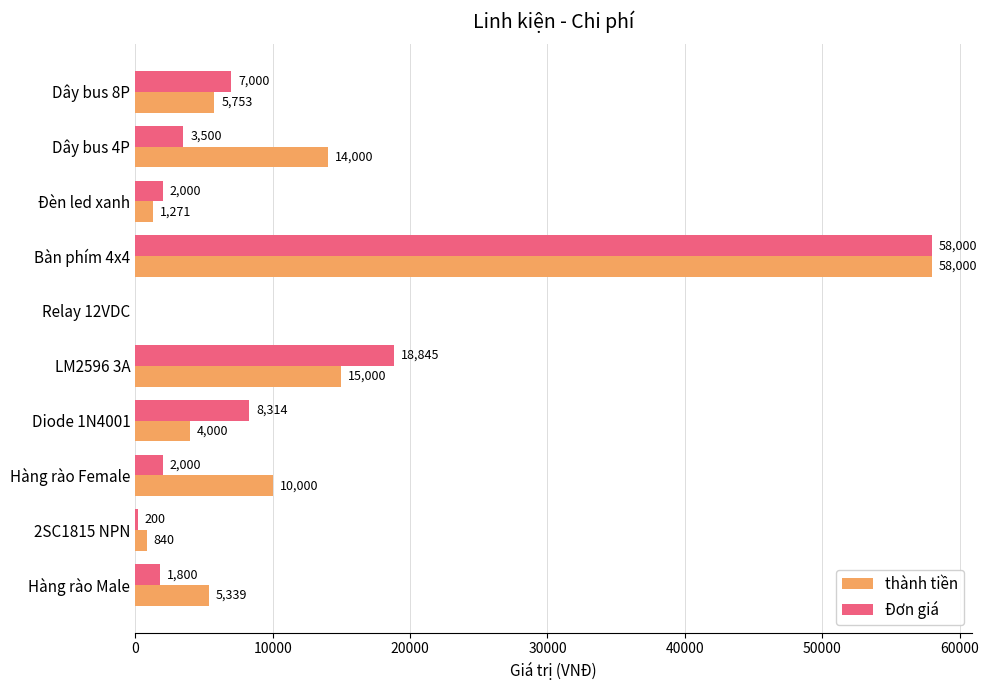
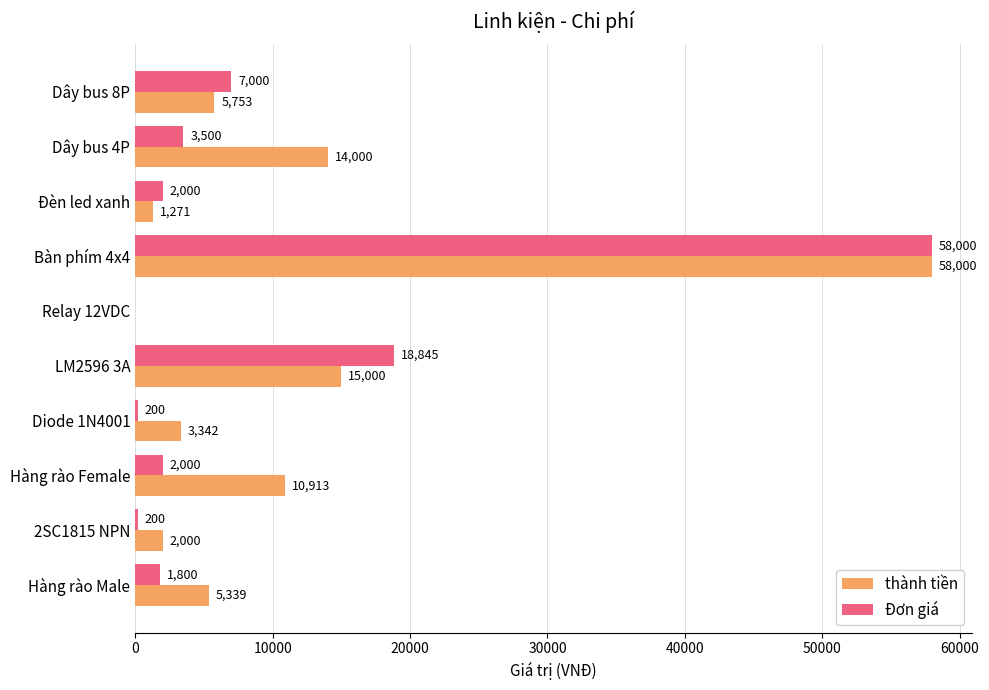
Đơn giá, Diode 1N4001: 8,314 -> 200
thành tiền, Diode 1N4001: 4,000 -> 3,342
thành tiền, Hàng rào Female: 10,000 -> 10,913
thành tiền, 2SC1815 NPN: 840 -> 2,000
